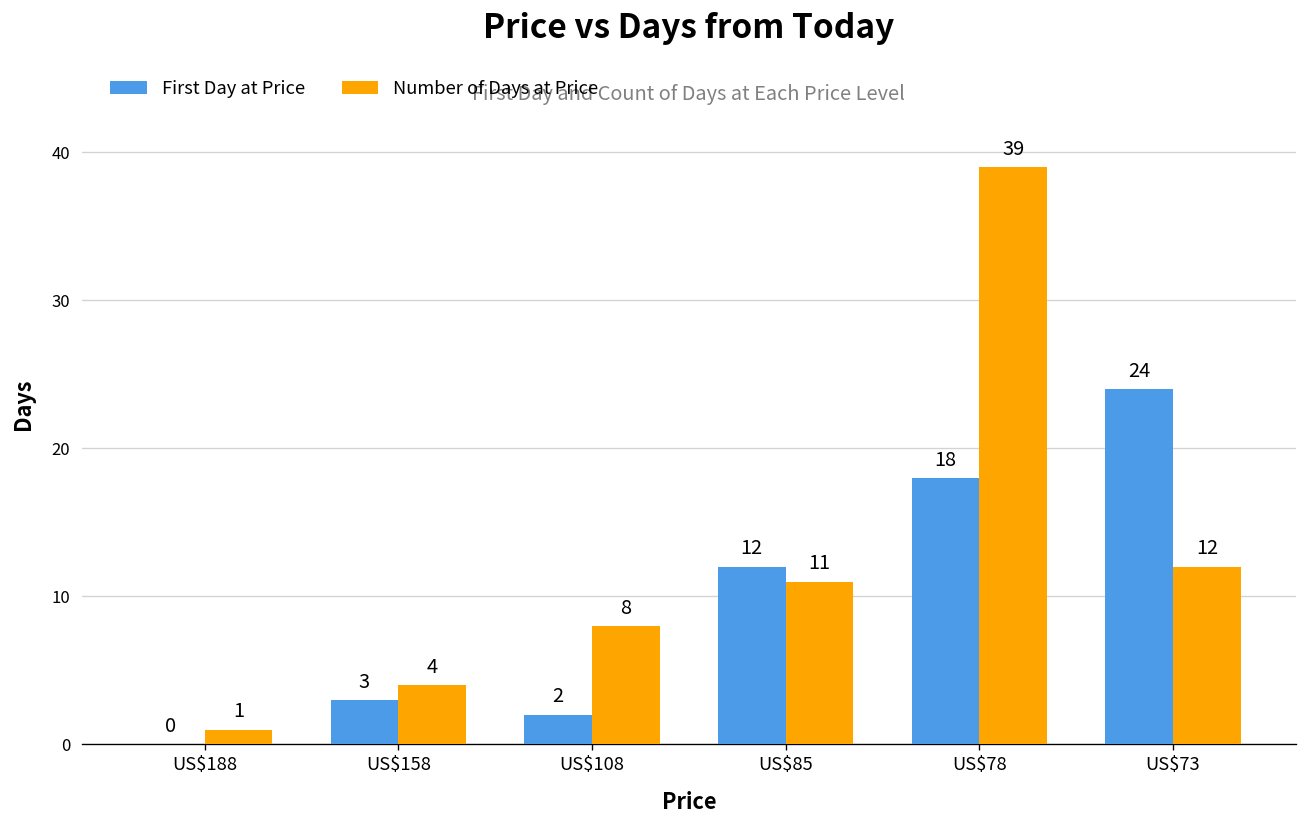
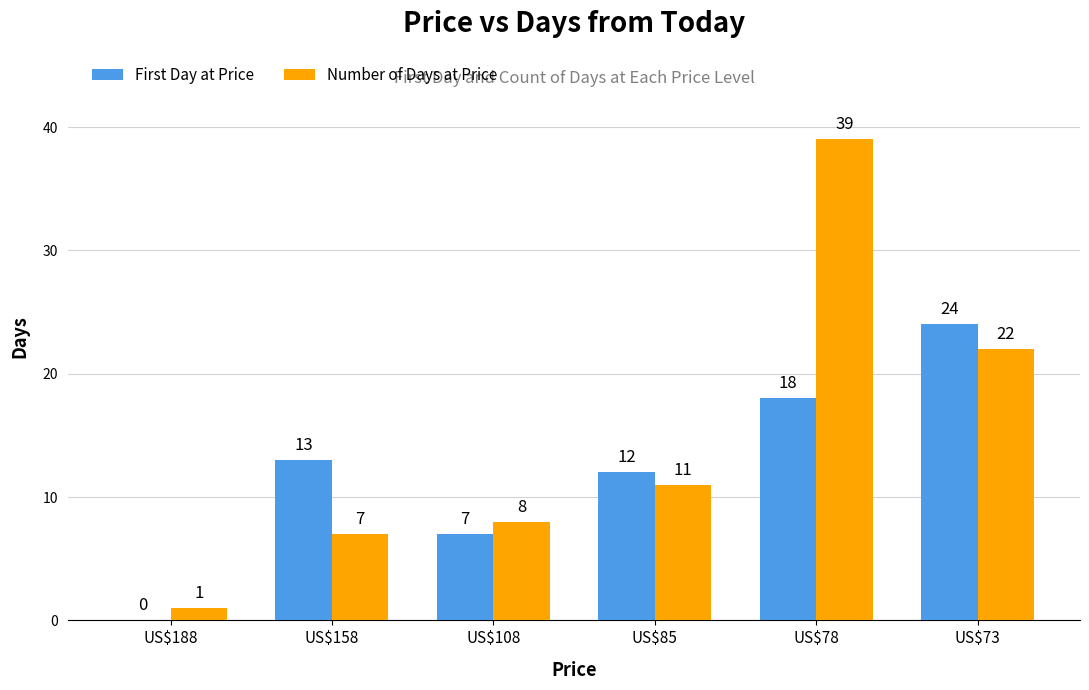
First Day at Price, US$158: 3 -> 13
Number of Days at Price, US$158: 4 -> 7
First Day at Price, US$108: 2 -> 7
Number of Days at Price, US$73: 12 -> 22
